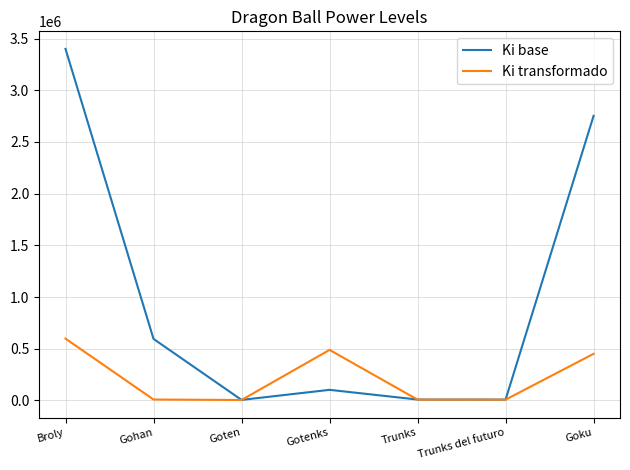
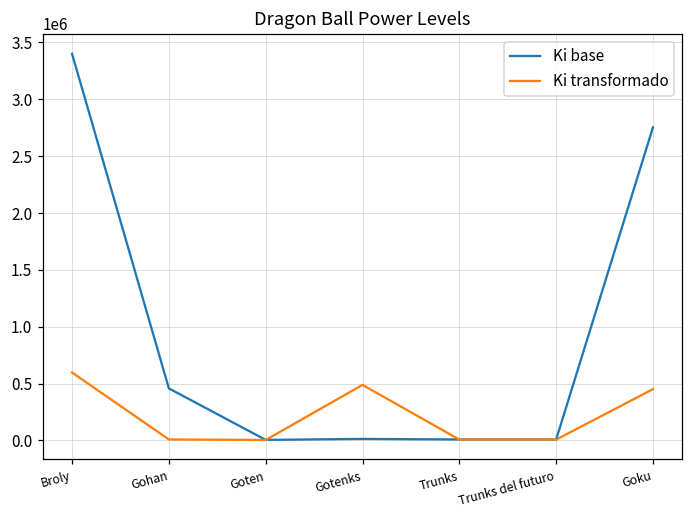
Ki base, Gohan: 600000 -> 460000
Ki base, Gotenks: 100000 -> 10000
